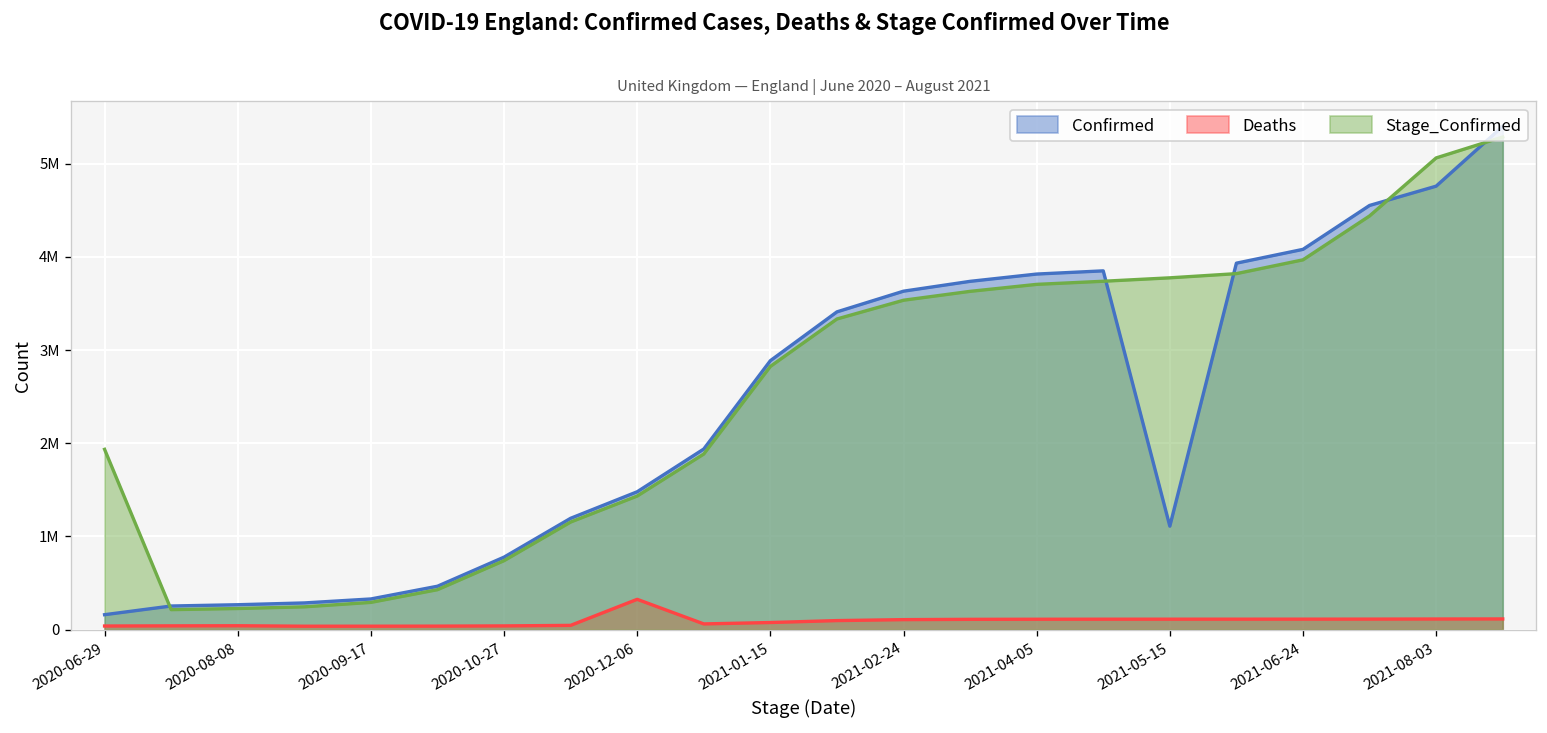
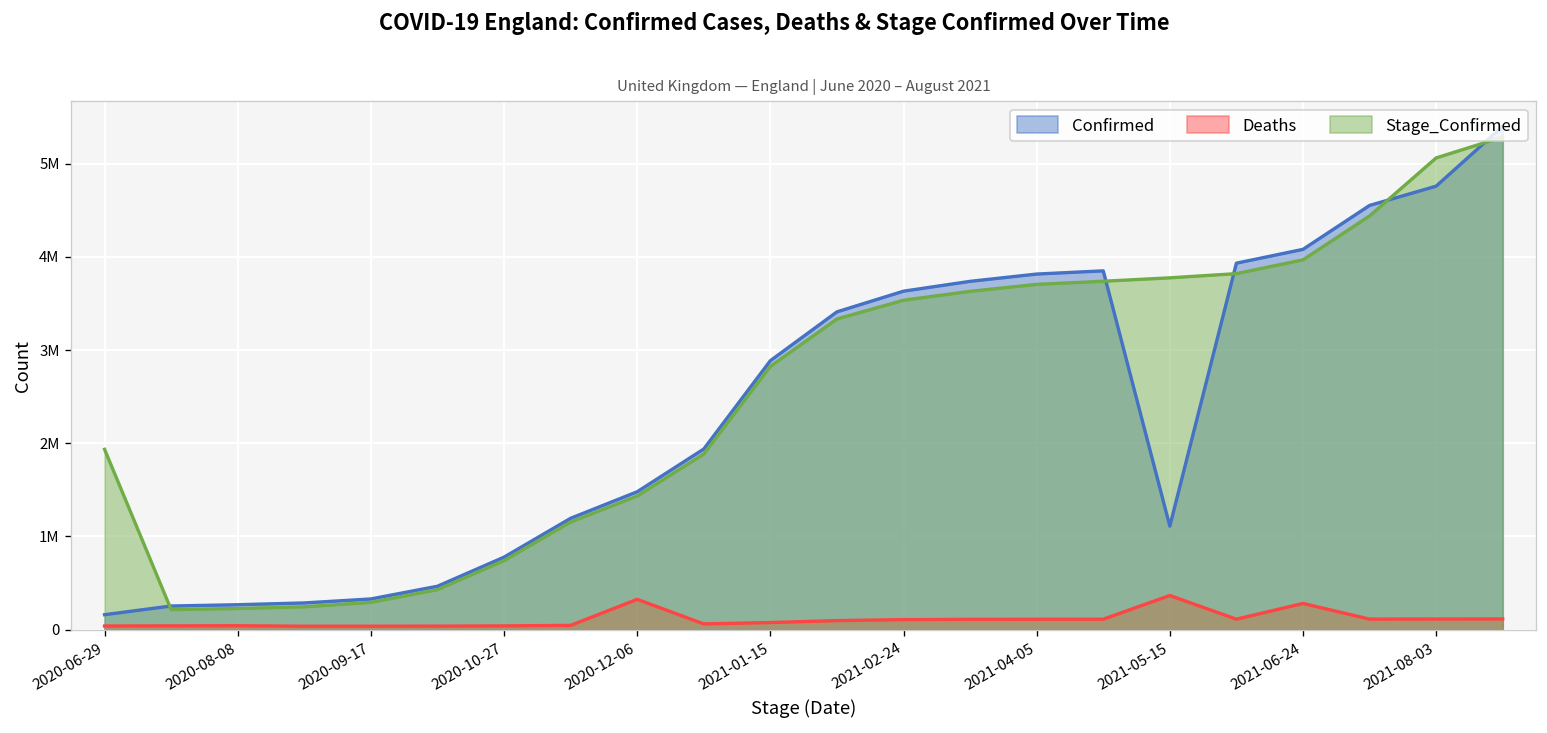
Deaths, 2021-05-15: 100000 -> 400000
Deaths, 2021-06-24: 100000 -> 300000
